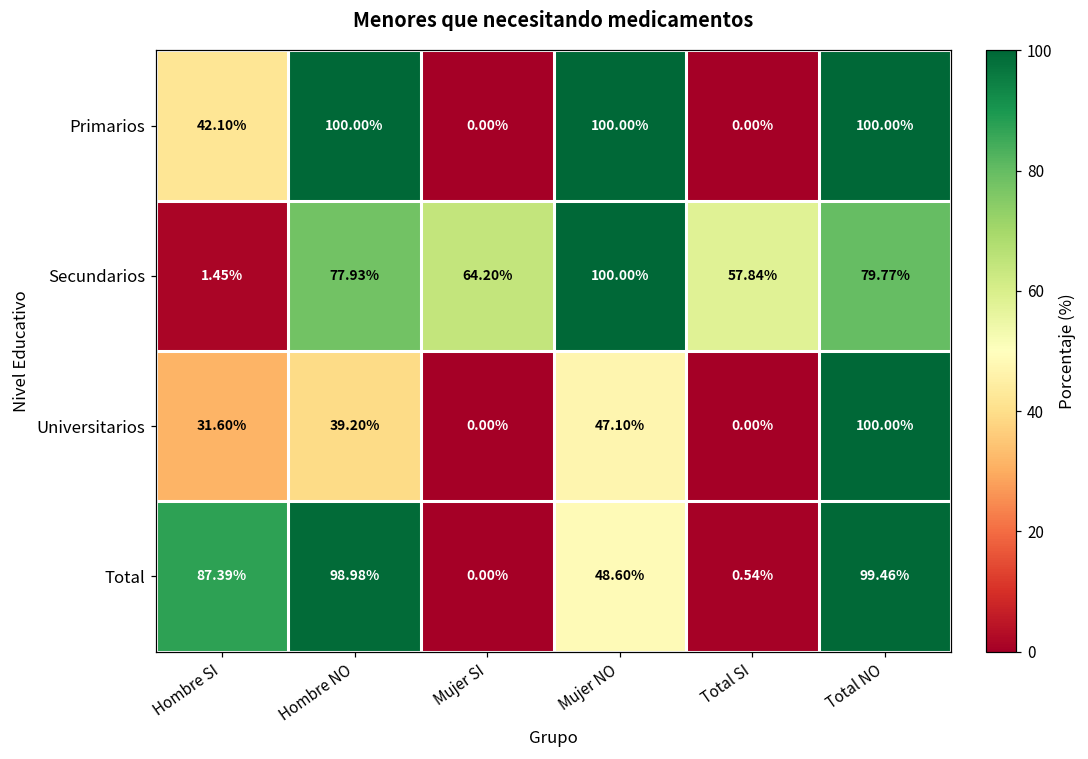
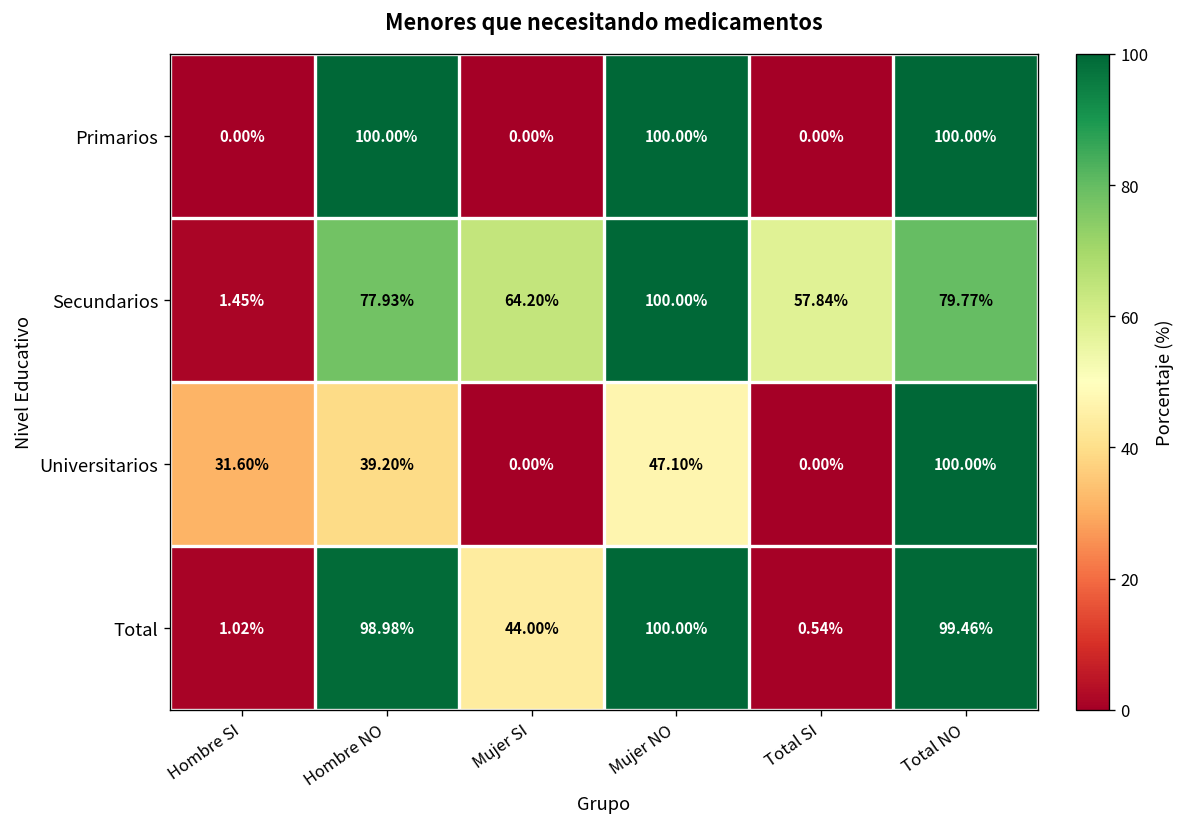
Primarios, Hombre SI: 42.10% -> 0.00%
Total, Hombre SI: 87.39% -> 1.02%
Total, Mujer SI: 0.00% -> 44.00%
Total, Mujer NO: 48.60% -> 100.00%
